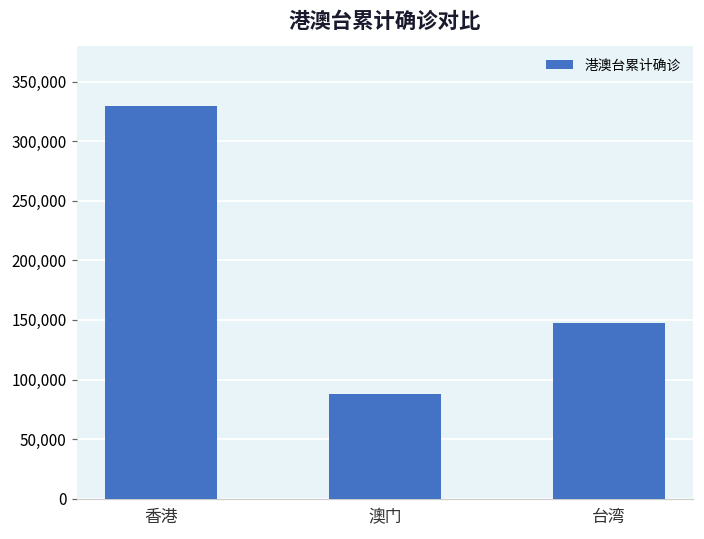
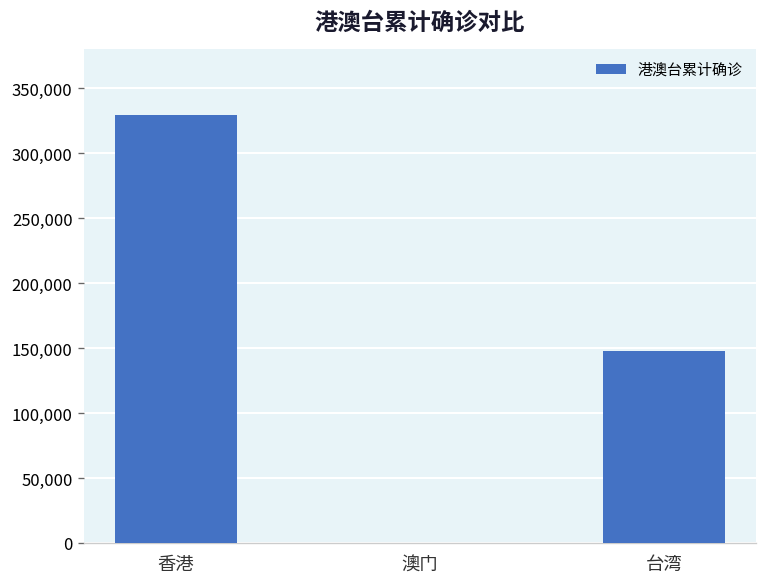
澳门: 88,000 -> 0
